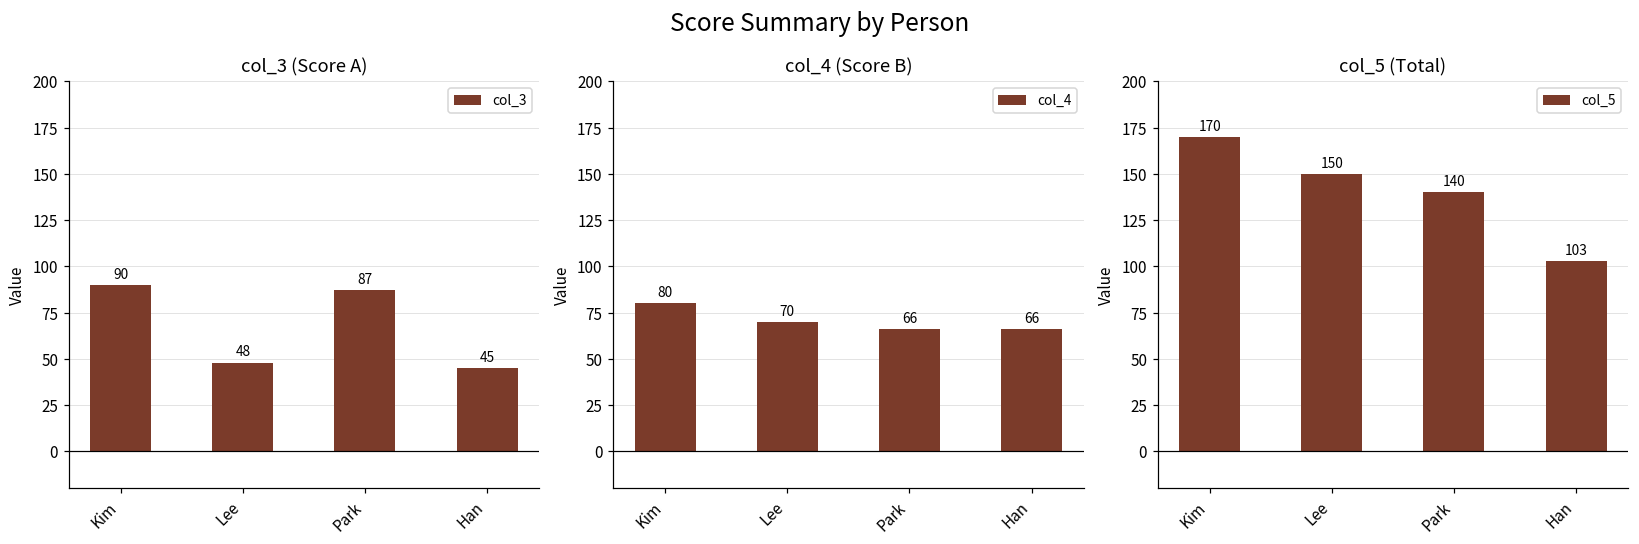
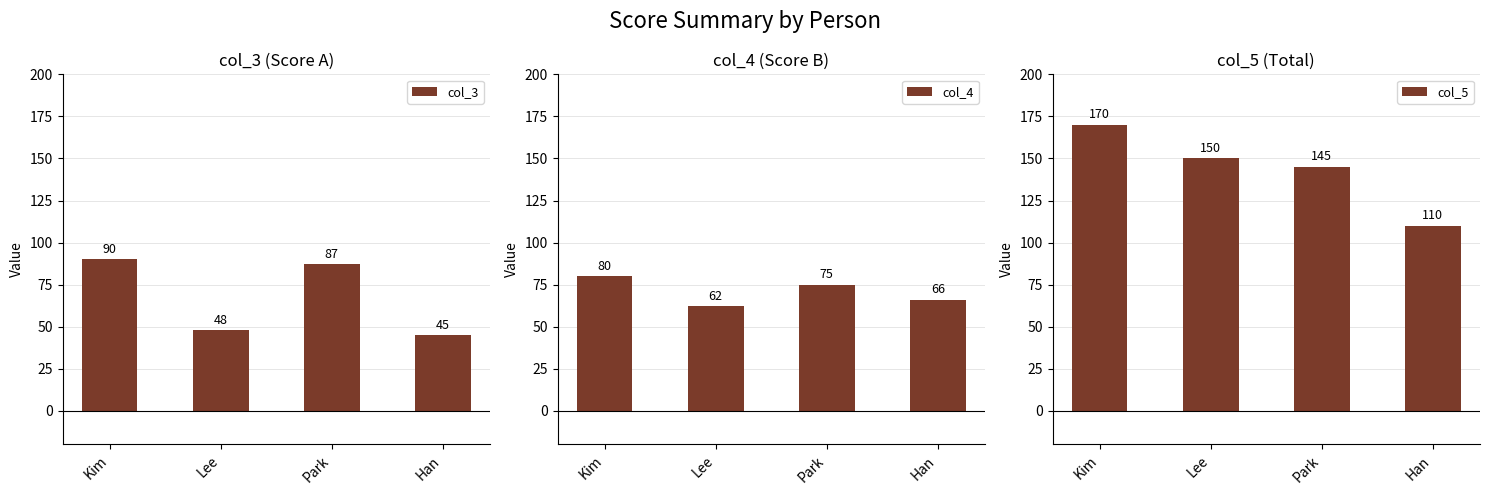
col_4 (Score B), Lee: 70 -> 62
col_4 (Score B), Park: 66 -> 75
col_5 (Total), Park: 140 -> 145
col_5 (Total), Han: 103 -> 110
